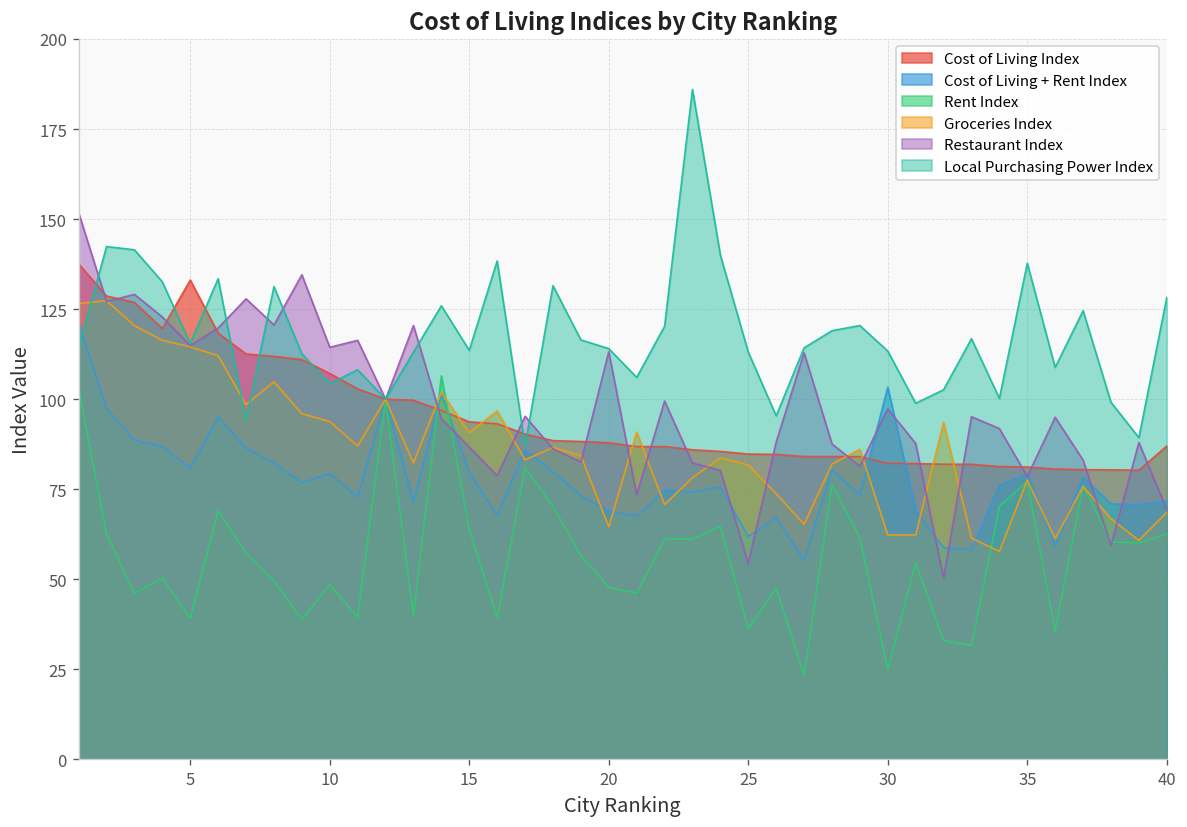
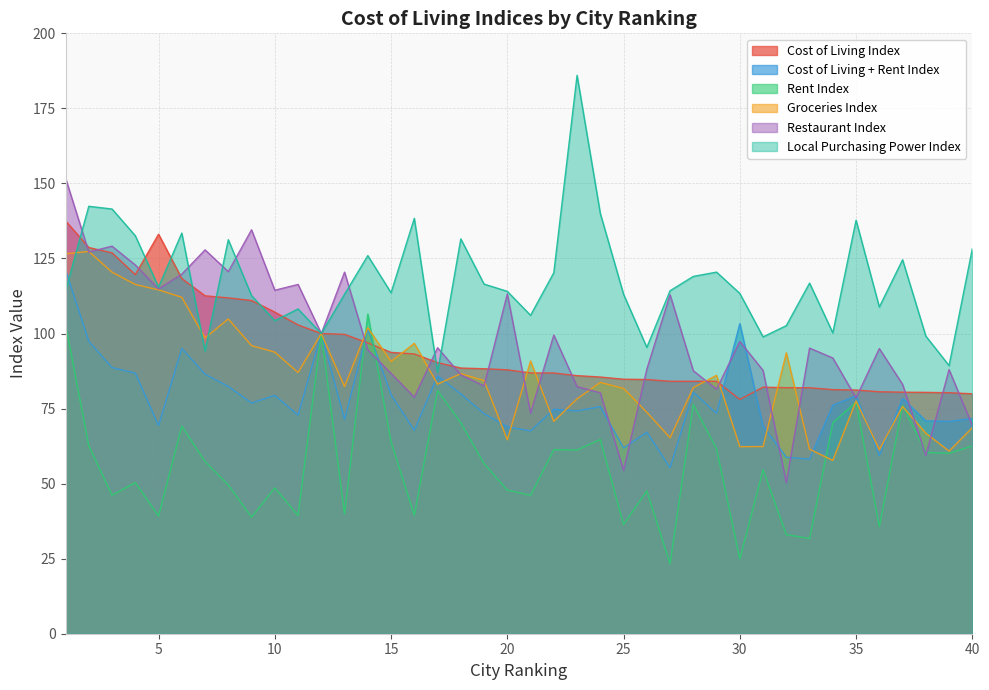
Cost of Living + Rent Index, 5: 81 -> 69
Cost of Living Index, 30: 82 -> 78
Cost of Living Index, 40: 87 -> 80
